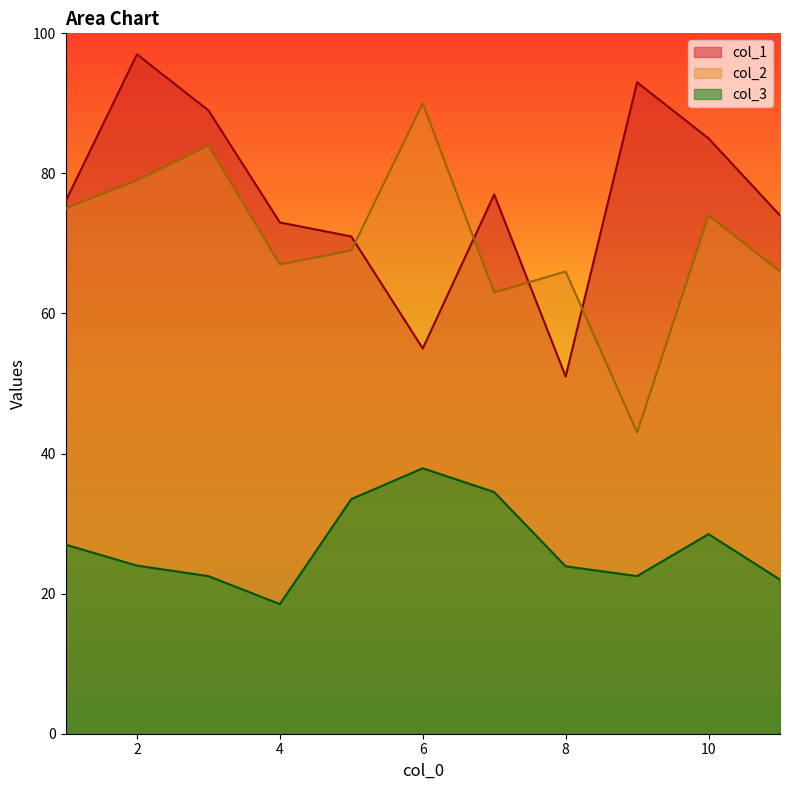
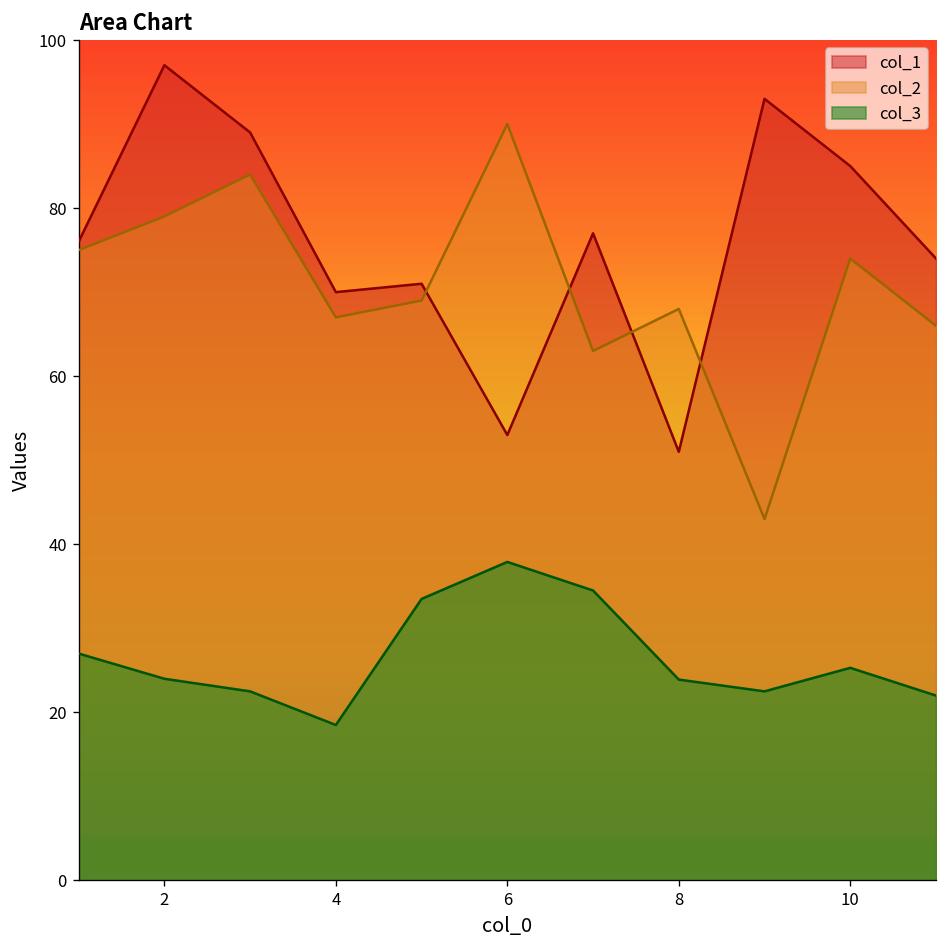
col_1, 4: 73 -> 70
col_1, 6: 55 -> 53
col_2, 8: 66 -> 68
col_3, 10: 29 -> 25
